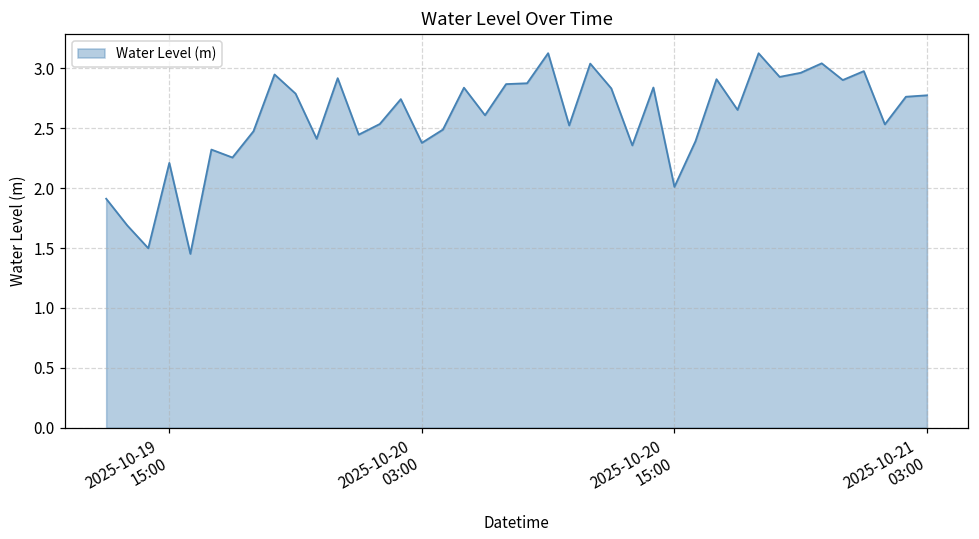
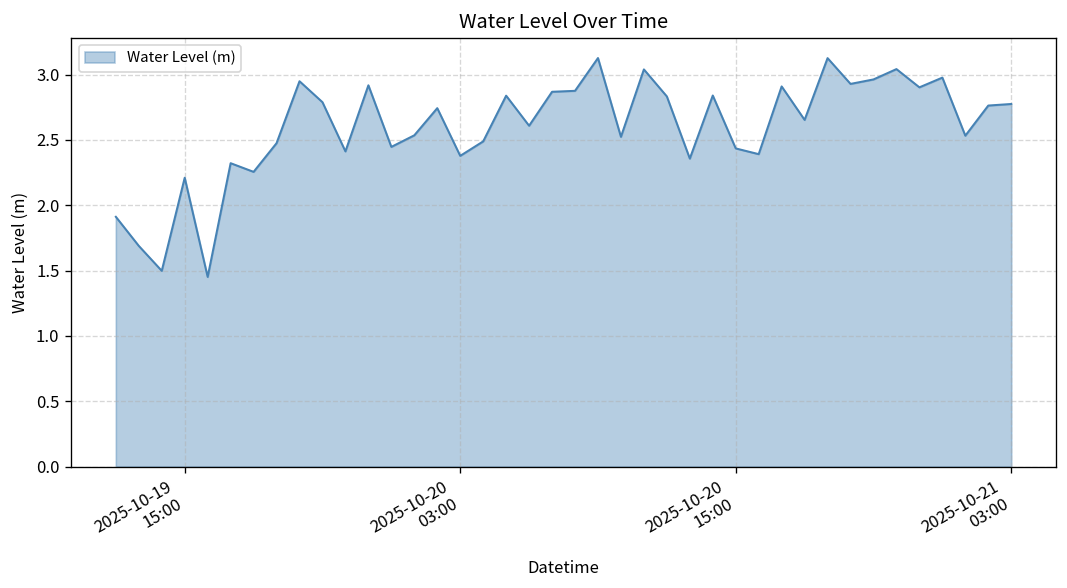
2025-10-20 15:00: 2.01 -> 2.44
